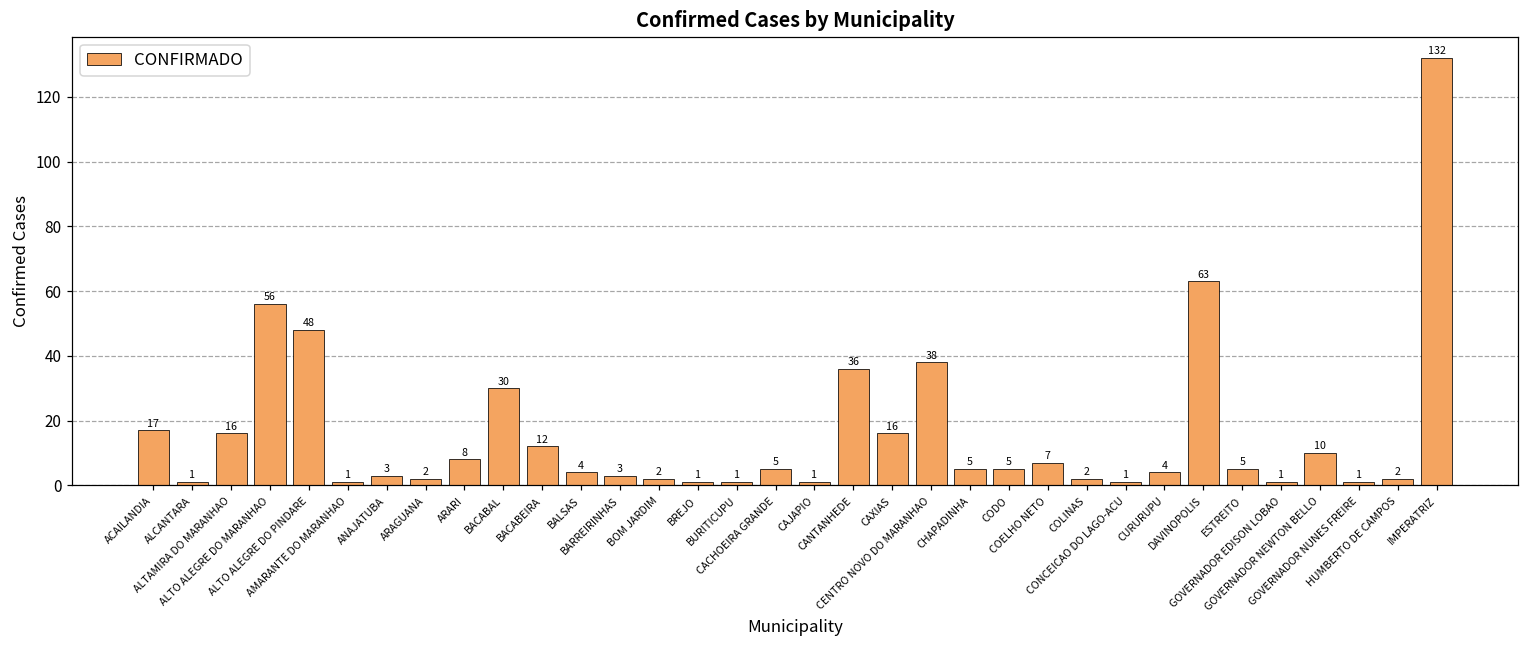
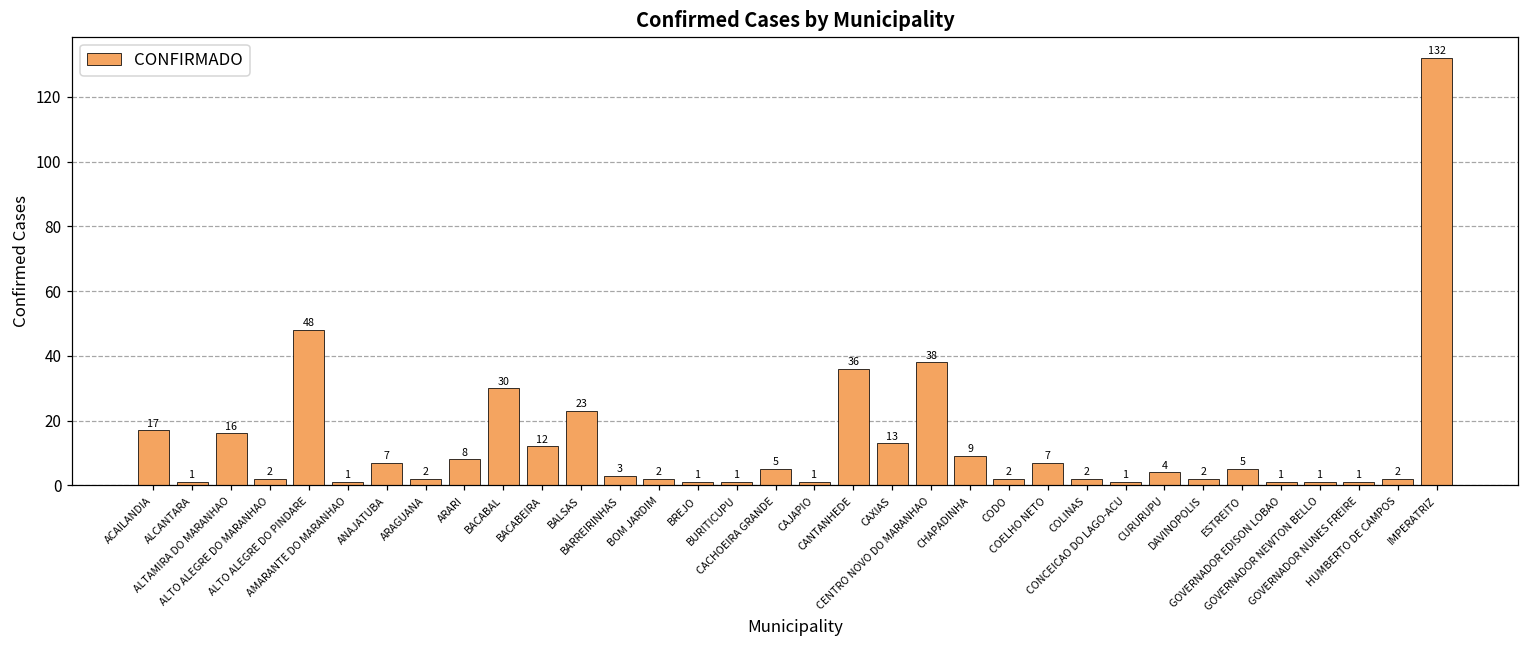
ALTO ALEGRE DO MARANHAO: 56 -> 2
ANAJATUBA: 3 -> 7
BALSAS: 4 -> 23
CAXIAS: 16 -> 13
CHAPADINHA: 5 -> 9
CODO: 5 -> 2
DAVINOPOLIS: 63 -> 2
GOVERNADOR NEWTON BELLO: 10 -> 1
